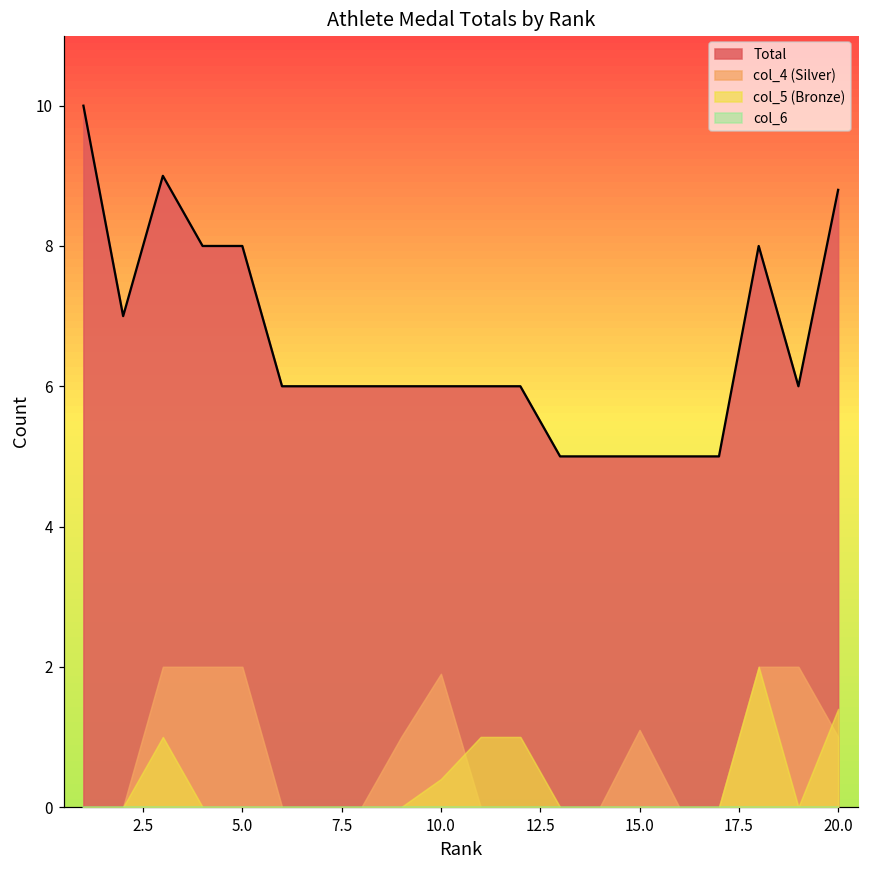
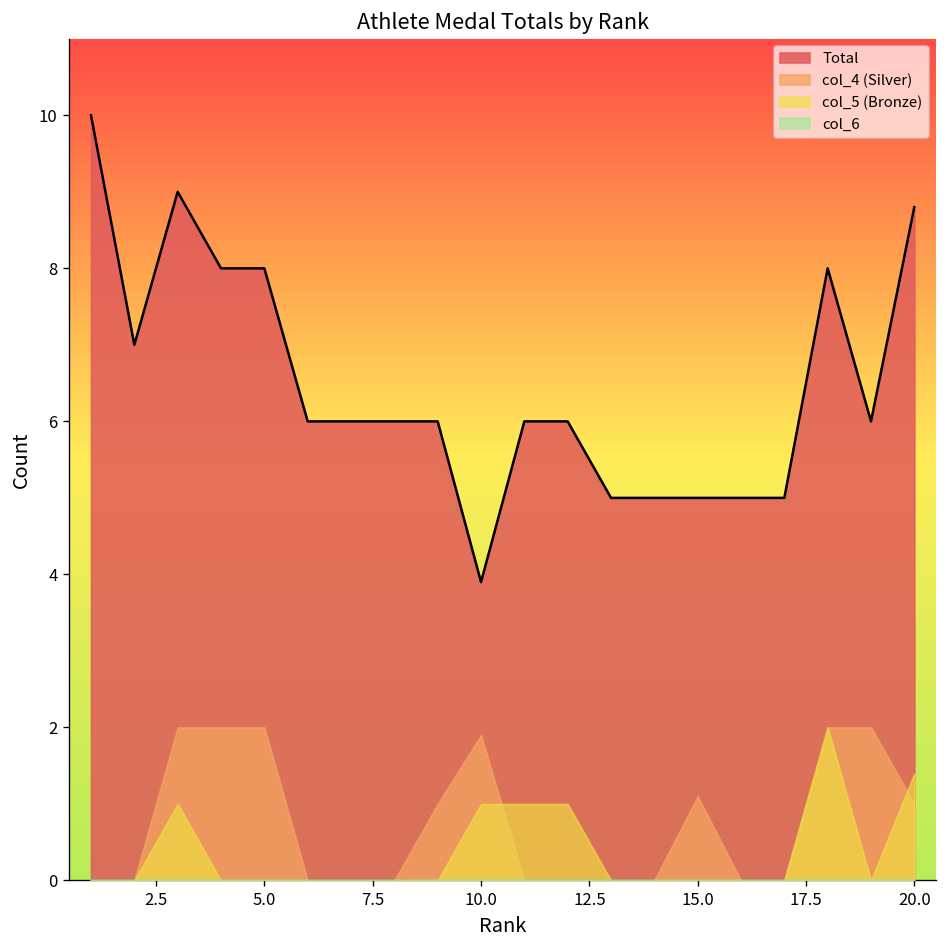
Total, 10.0: 6.0 -> 3.9
col_5 (Bronze), 10.0: 0.4 -> 1.0
